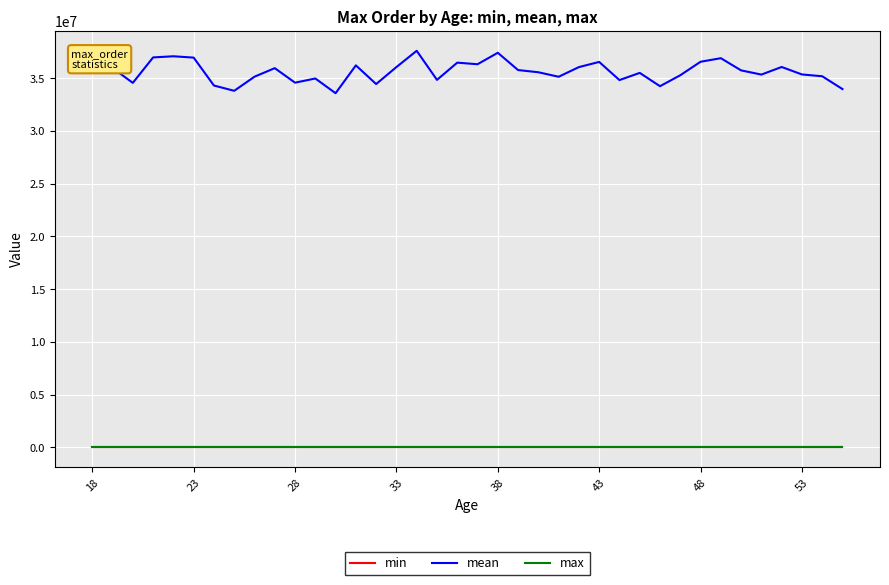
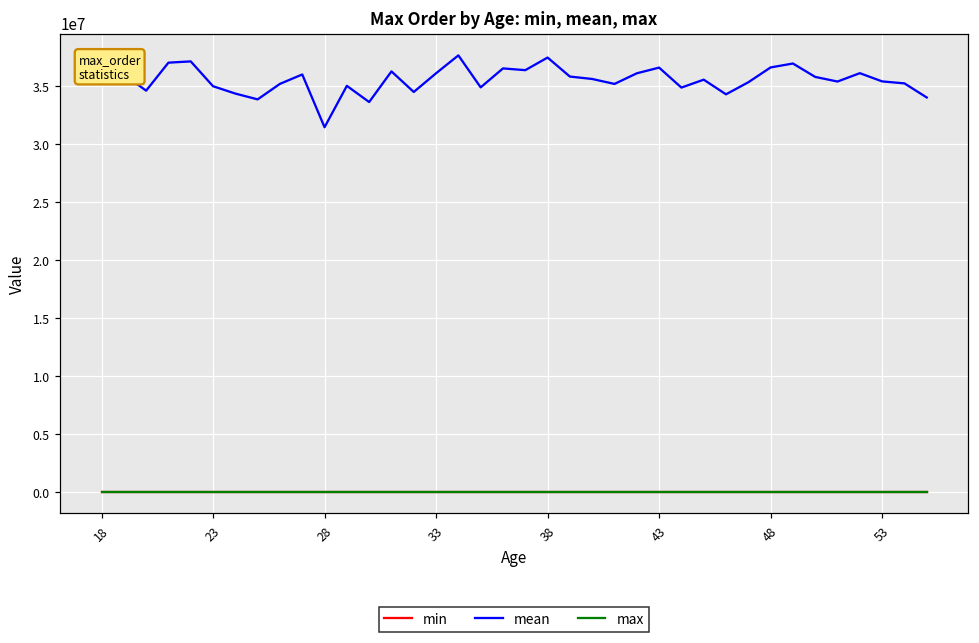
mean, 23: 37000000 -> 35000000
mean, 28: 34600000 -> 31400000
